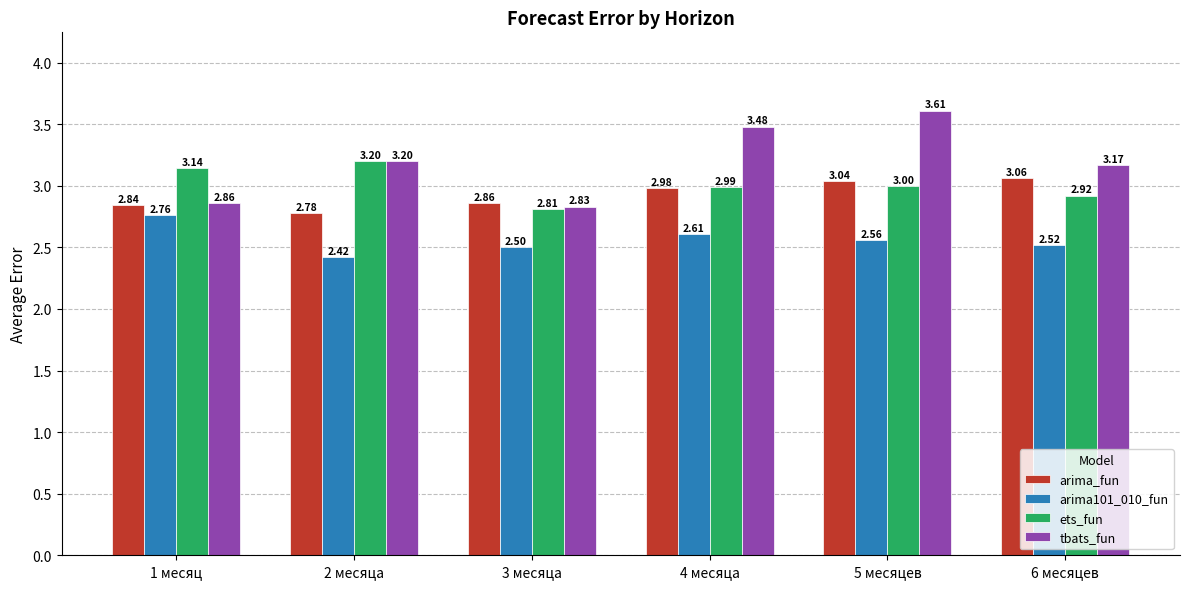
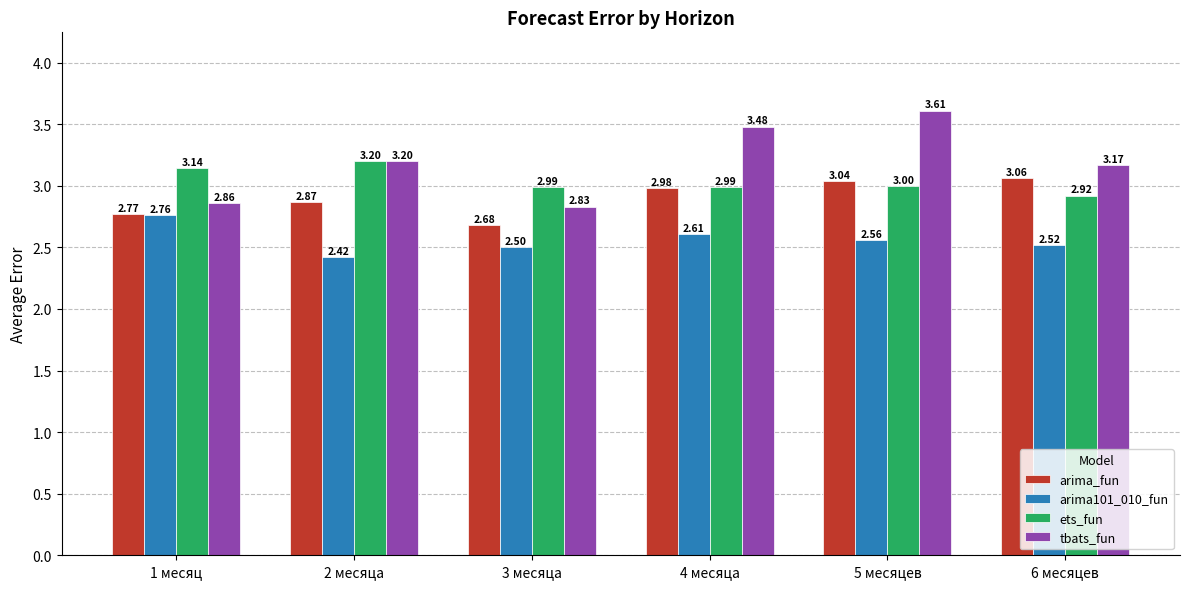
arima_fun, 1 месяц: 2.84 -> 2.77
arima_fun, 2 месяца: 2.78 -> 2.87
arima_fun, 3 месяца: 2.86 -> 2.68
ets_fun, 3 месяца: 2.81 -> 2.99
